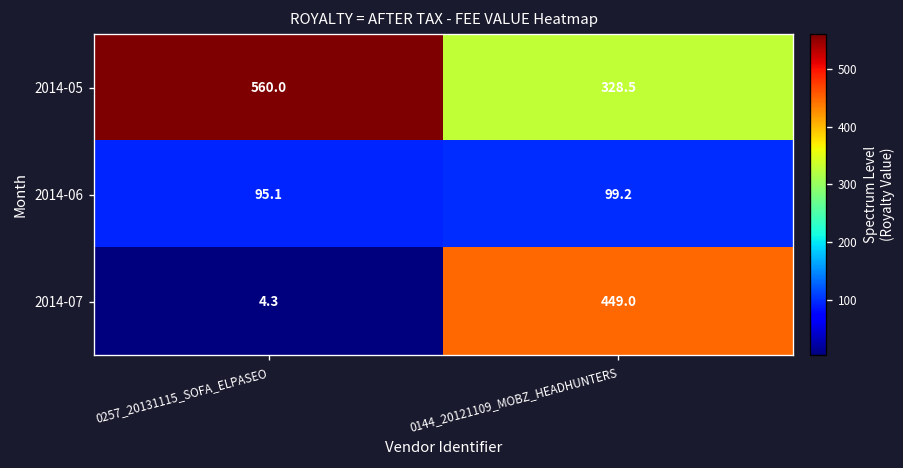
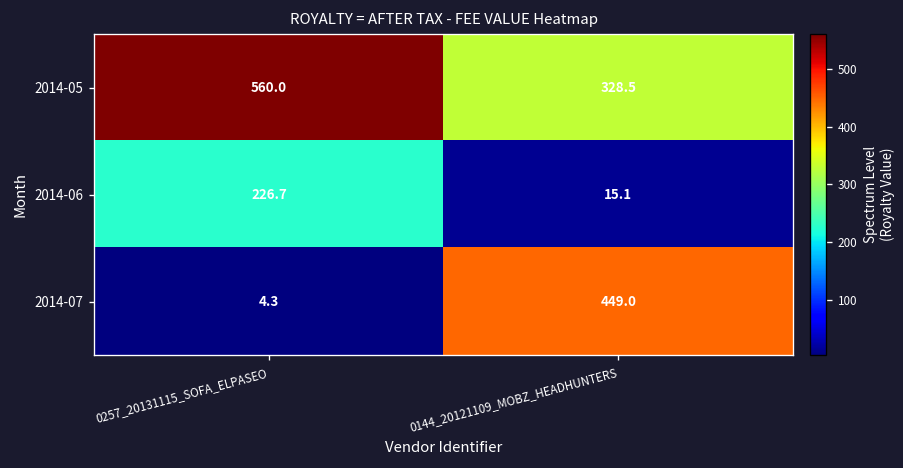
2014-06, 0257_20131115_SOFA_ELPASEO: 95.1 -> 226.7
2014-06, 0144_20121109_MOBZ_HEADHUNTERS: 99.2 -> 15.1
